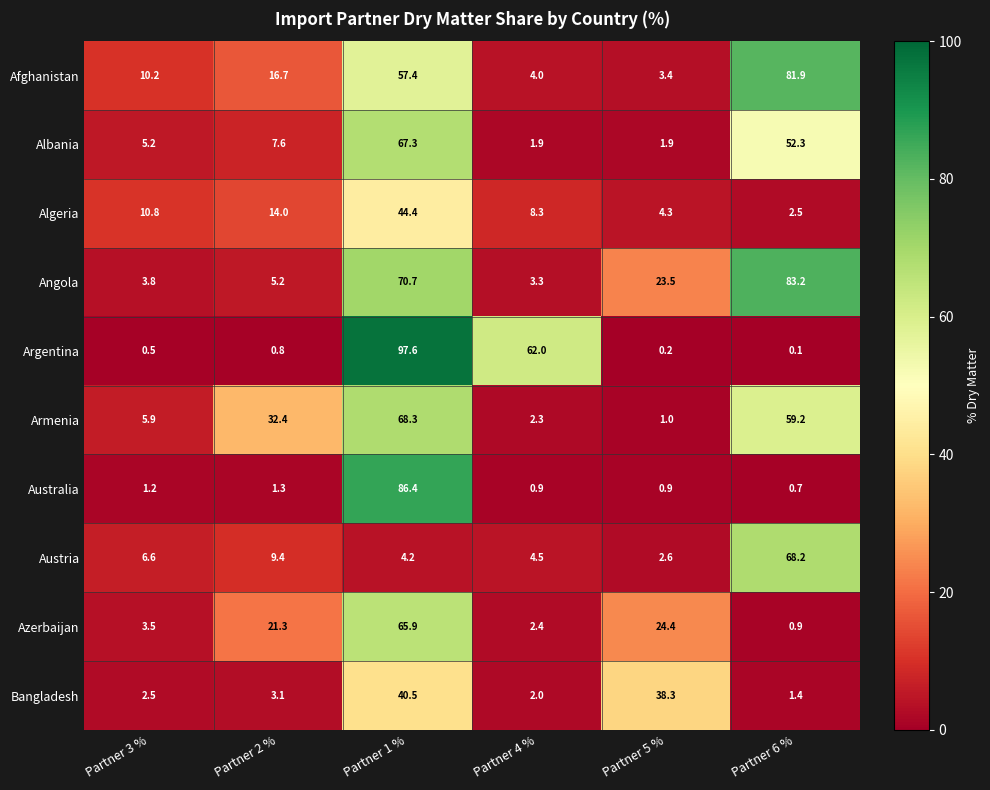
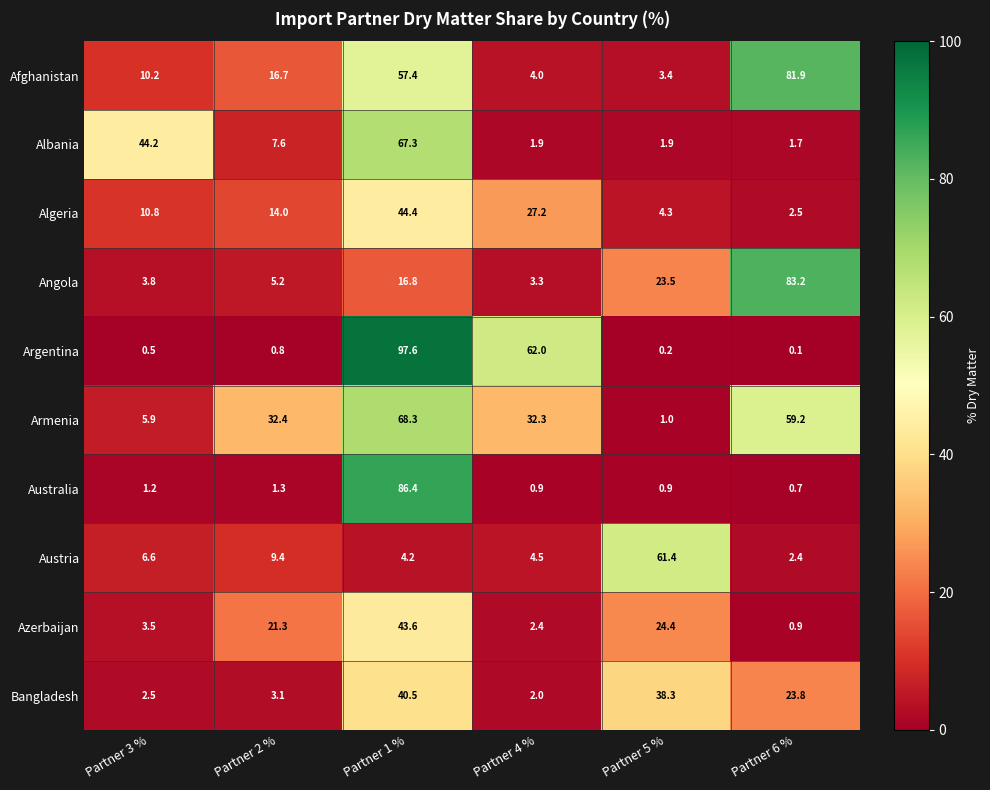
Albania, Partner 3 %: 5.2 -> 44.2
Albania, Partner 6 %: 52.3 -> 1.7
Algeria, Partner 4 %: 8.3 -> 27.2
Angola, Partner 1 %: 70.7 -> 16.8
Armenia, Partner 4 %: 2.3 -> 32.3
Austria, Partner 5 %: 2.6 -> 61.4
Austria, Partner 6 %: 68.2 -> 2.4
Azerbaijan, Partner 1 %: 65.9 -> 43.6
Bangladesh, Partner 6 %: 1.4 -> 23.8
